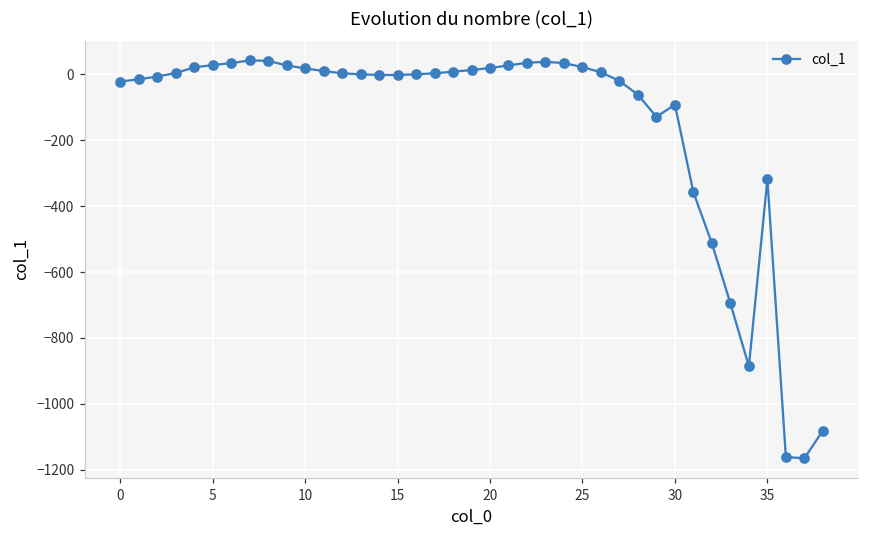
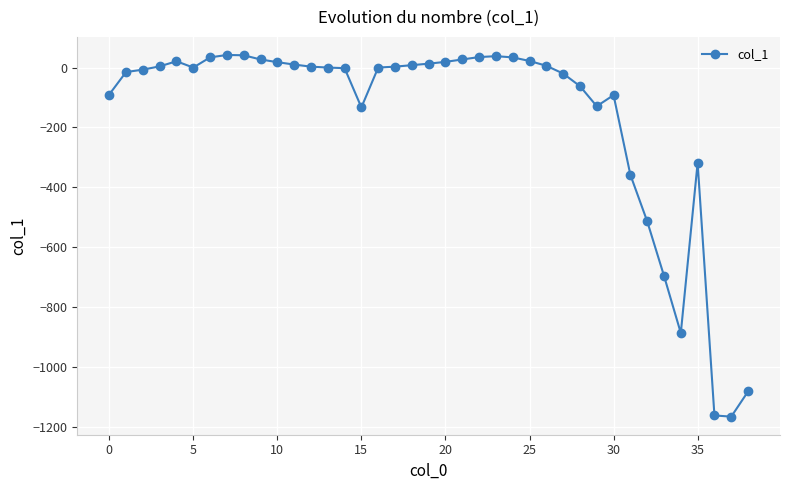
0: -20 -> -90
5: 30 -> 0
15: 0 -> -130
